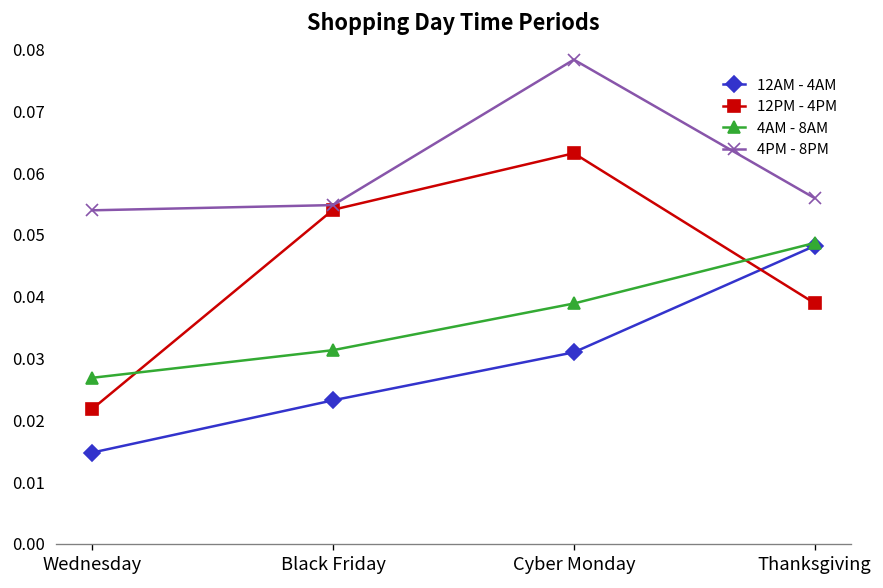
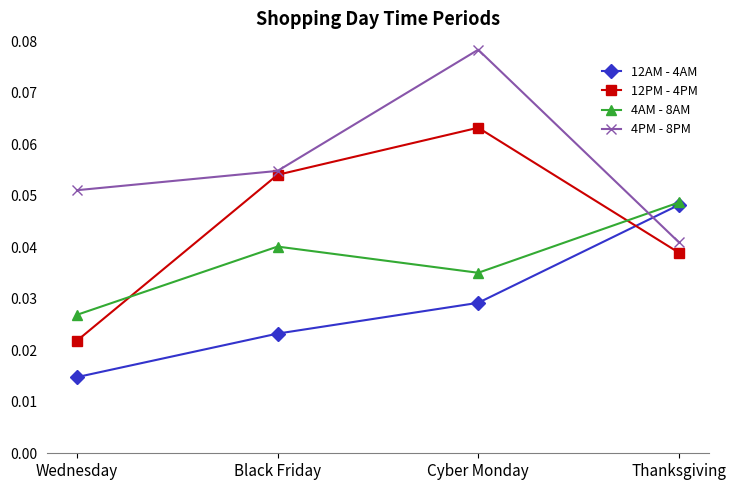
4PM - 8PM, Wednesday: 0.054 -> 0.051
4AM - 8AM, Black Friday: 0.031 -> 0.040
12AM - 4AM, Cyber Monday: 0.031 -> 0.029
4AM - 8AM, Cyber Monday: 0.039 -> 0.035
4PM - 8PM, Thanksgiving: 0.056 -> 0.041
